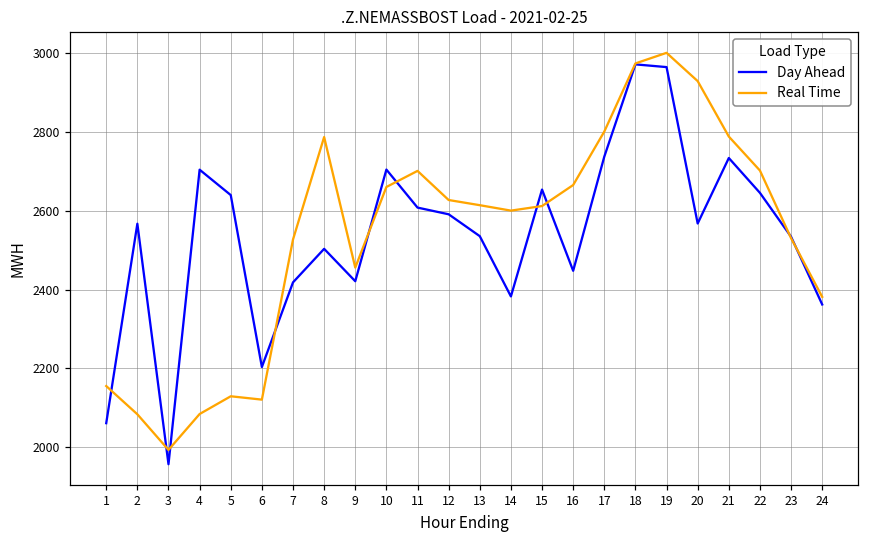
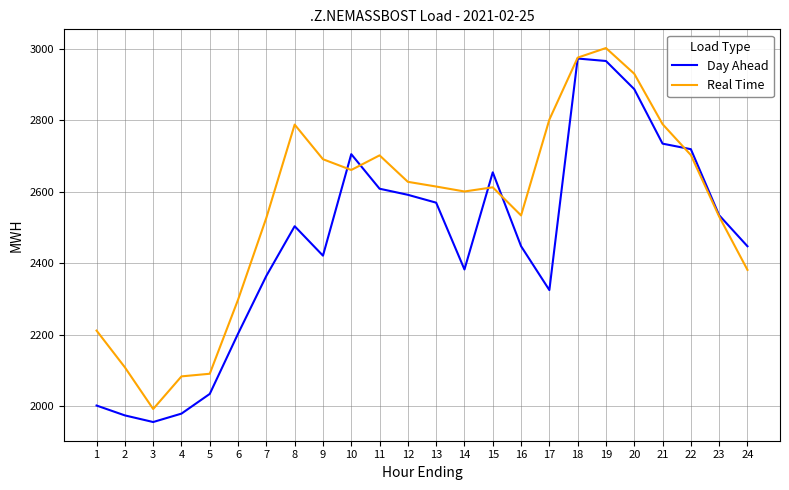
Day Ahead, 1: 2060 -> 2000
Real Time, 1: 2150 -> 2210
Day Ahead, 2: 2570 -> 1970
Real Time, 2: 2080 -> 2110
Day Ahead, 4: 2700 -> 1980
Day Ahead, 5: 2640 -> 2030
Real Time, 5: 2130 -> 2090
Real Time, 6: 2120 -> 2300
Day Ahead, 7: 2420 -> 2360
Real Time, 9: 2460 -> 2690
Day Ahead, 13: 2540 -> 2570
Real Time, 16: 2670 -> 2530
Day Ahead, 17: 2740 -> 2330
Day Ahead, 20: 2570 -> 2890
Day Ahead, 22: 2650 -> 2720
Day Ahead, 24: 2360 -> 2450
